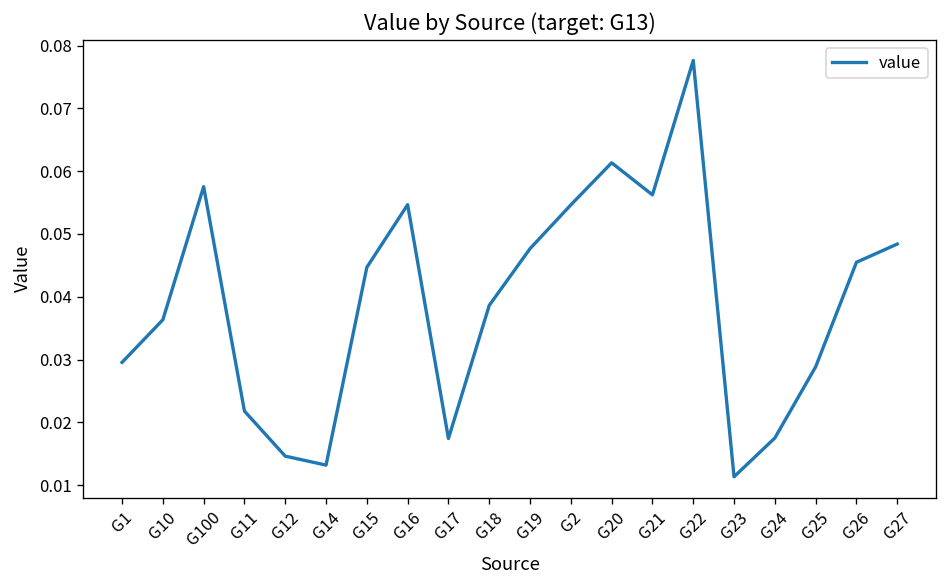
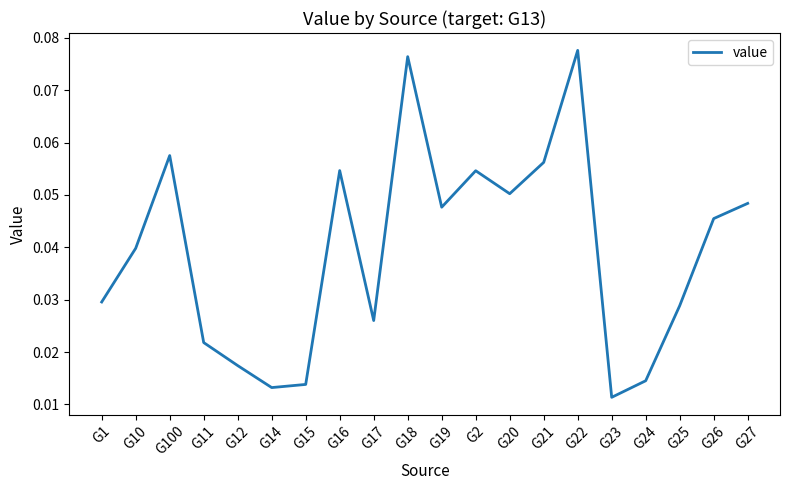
G10: 0.036 -> 0.040
G12: 0.015 -> 0.017
G15: 0.045 -> 0.014
G17: 0.017 -> 0.026
G18: 0.039 -> 0.076
G20: 0.061 -> 0.050
G24: 0.018 -> 0.015
